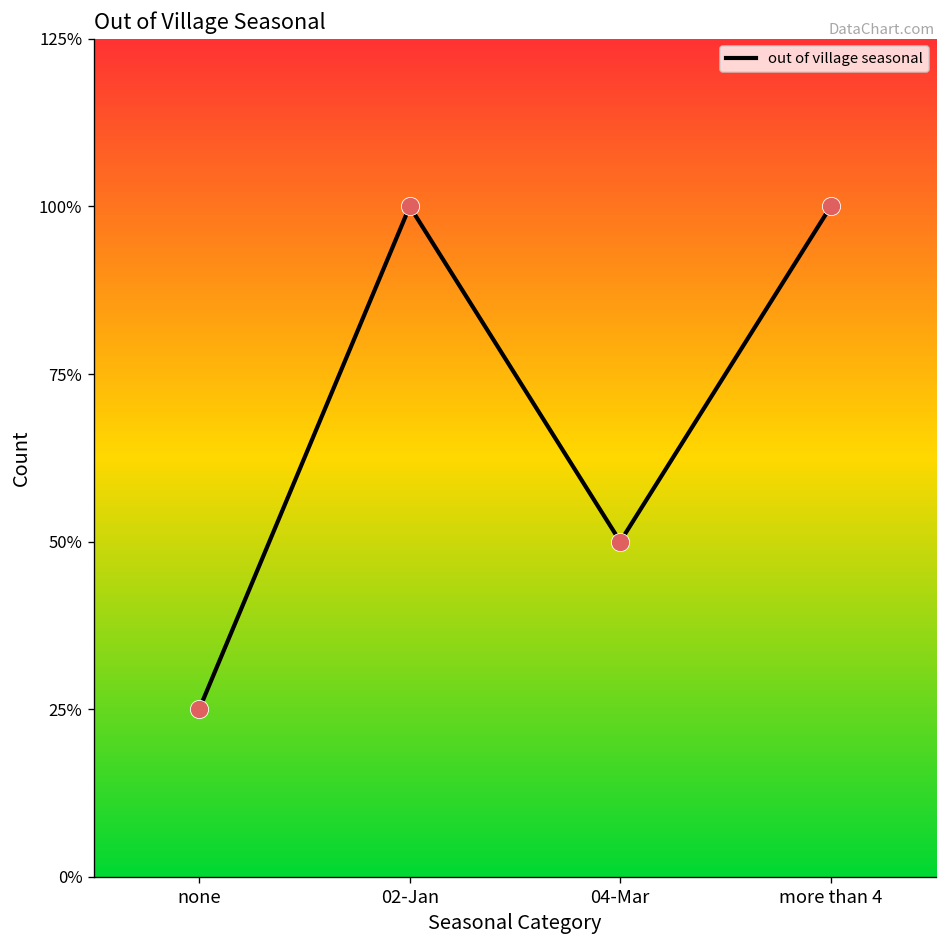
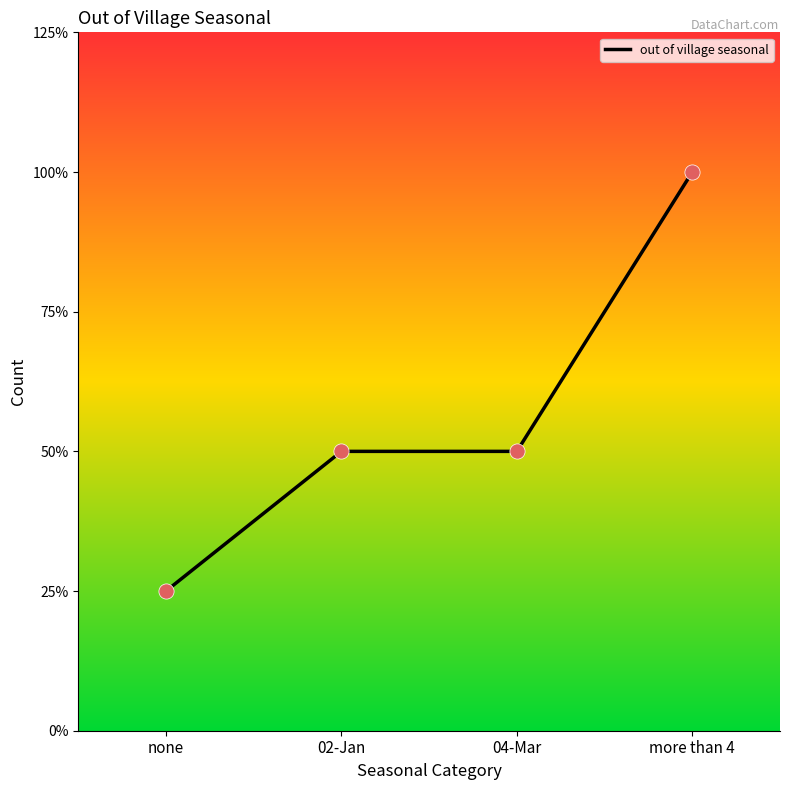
02-Jan: 100% -> 50%
